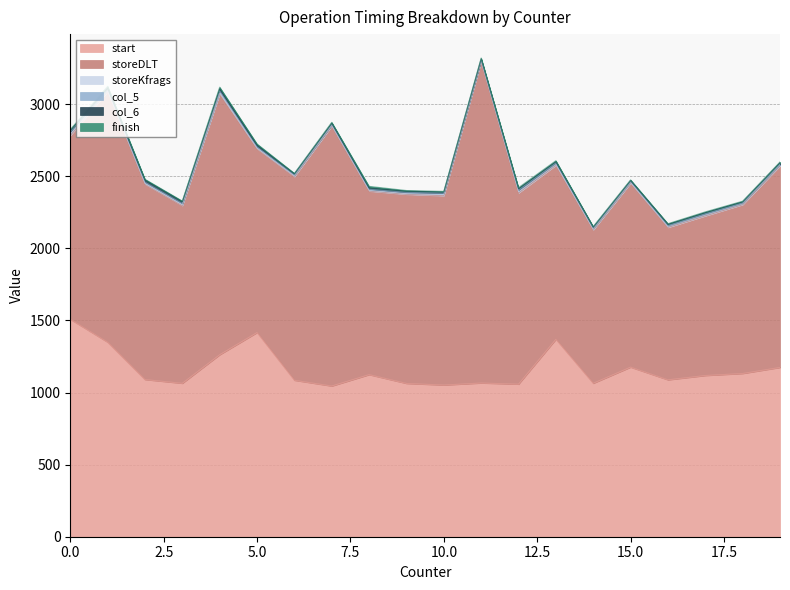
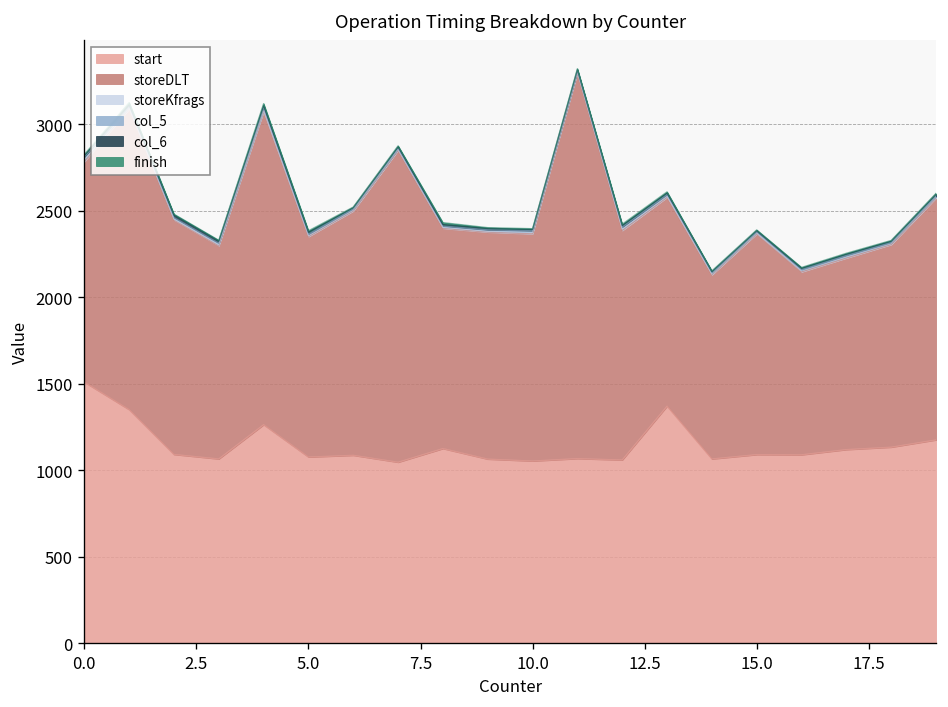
start, 5.0: 1420 -> 1080
start, 15.0: 1180 -> 1090
